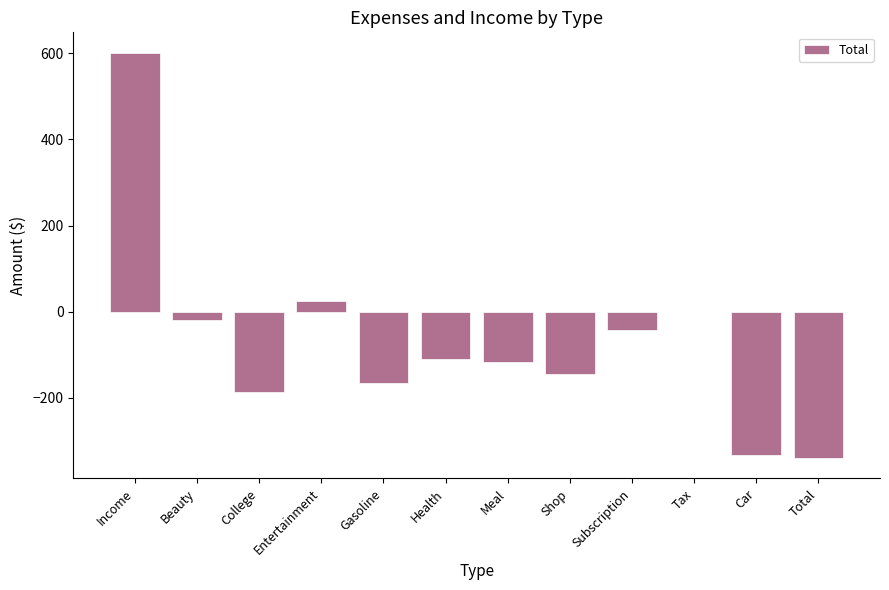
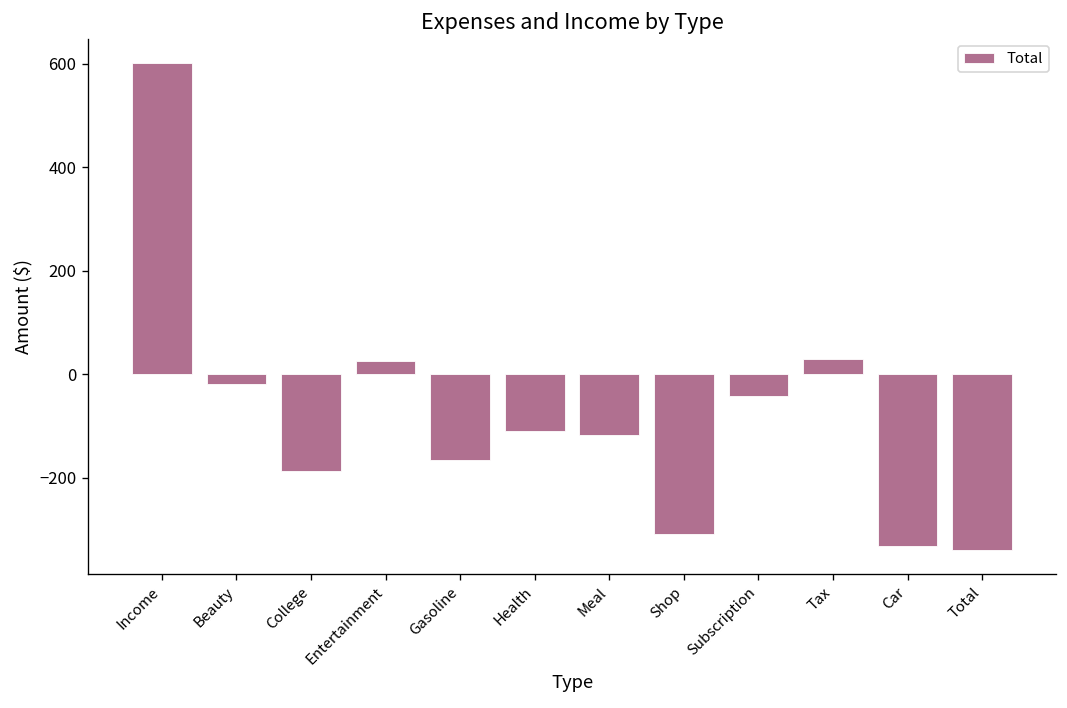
Shop: -150 -> -310
Tax: 0 -> 30
